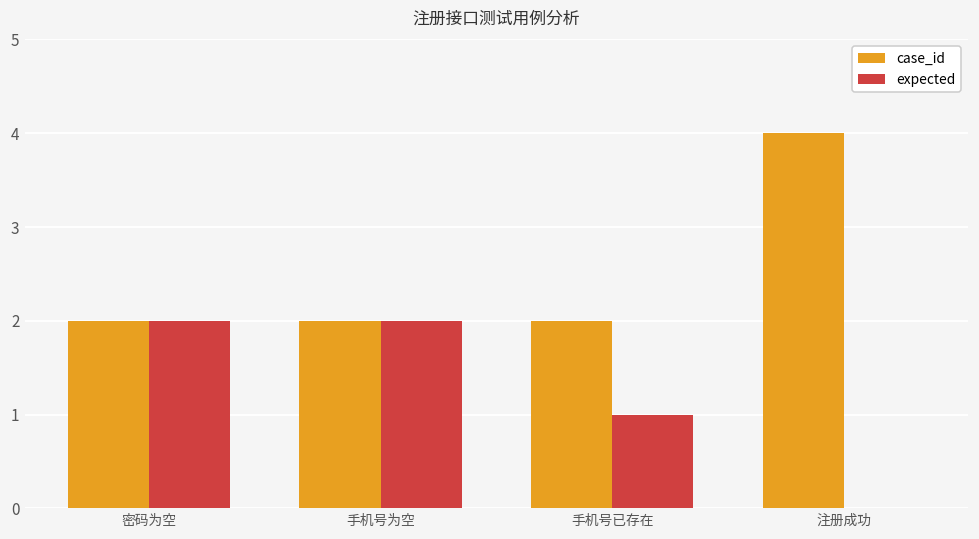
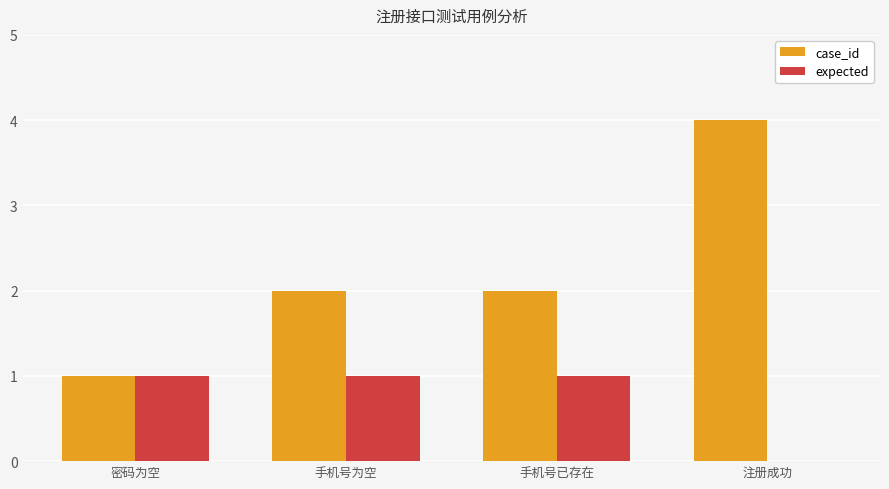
case_id, 密码为空: 2 -> 1
expected, 密码为空: 2 -> 1
expected, 手机号为空: 2 -> 1
